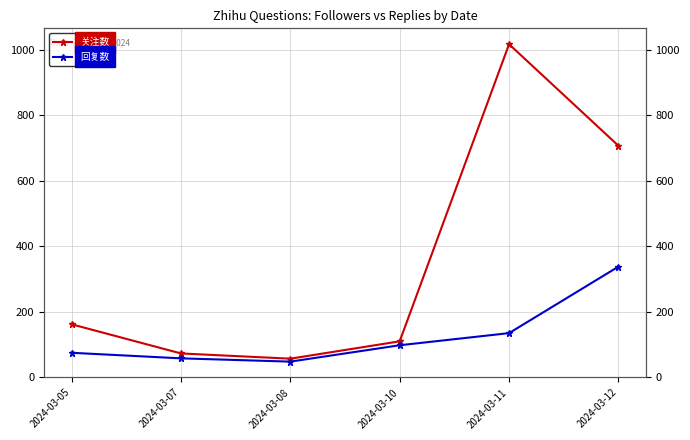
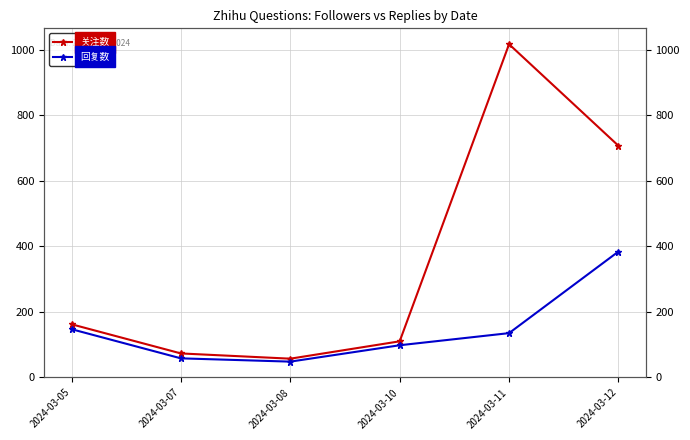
回复数, 2024-03-05: 80 -> 150
回复数, 2024-03-12: 340 -> 380
